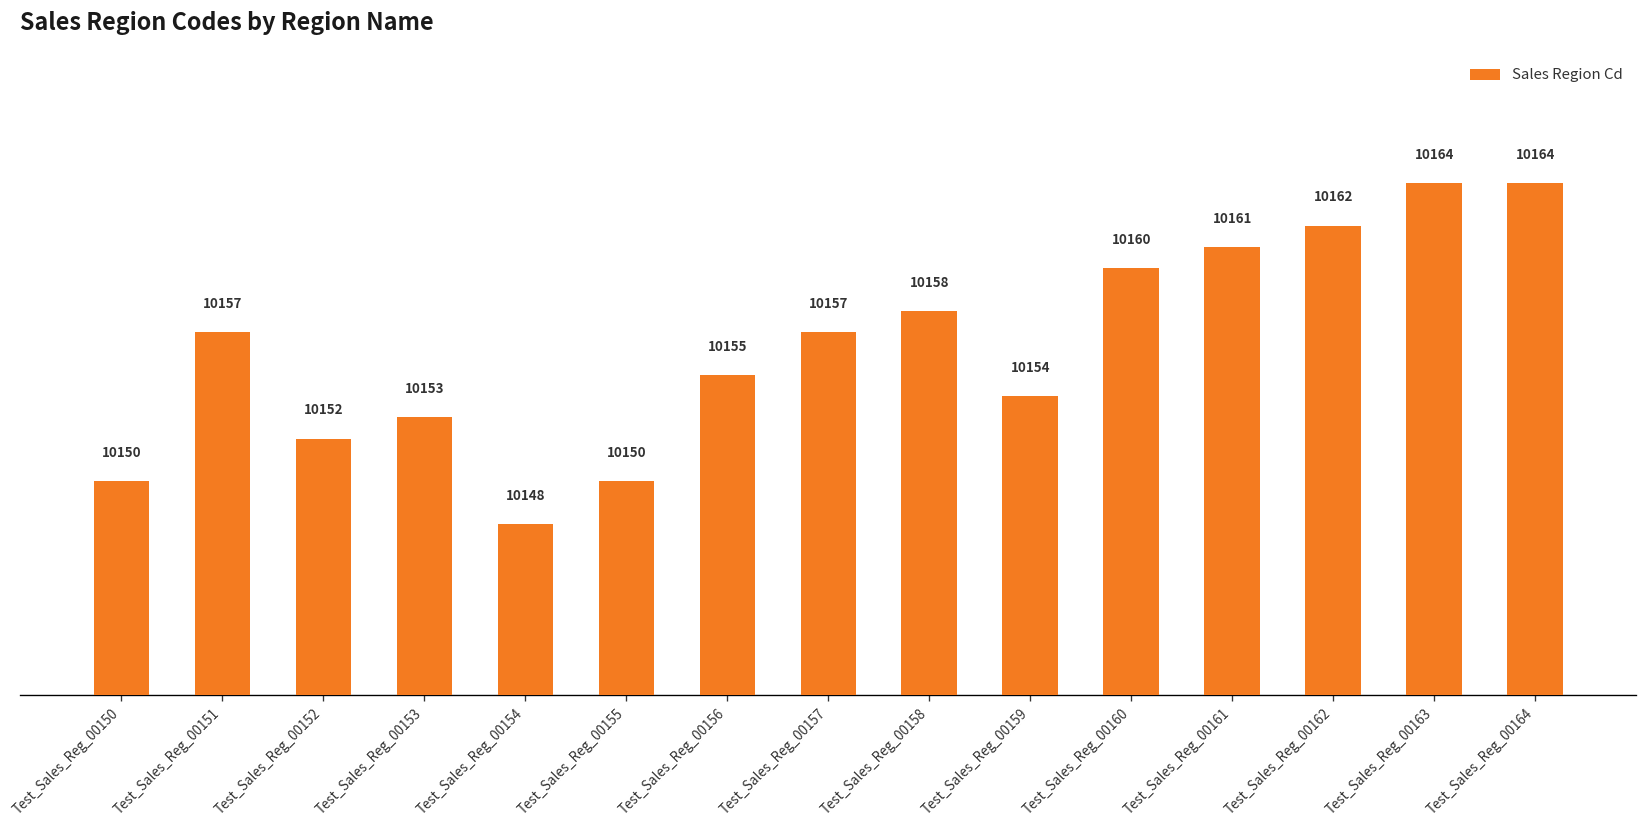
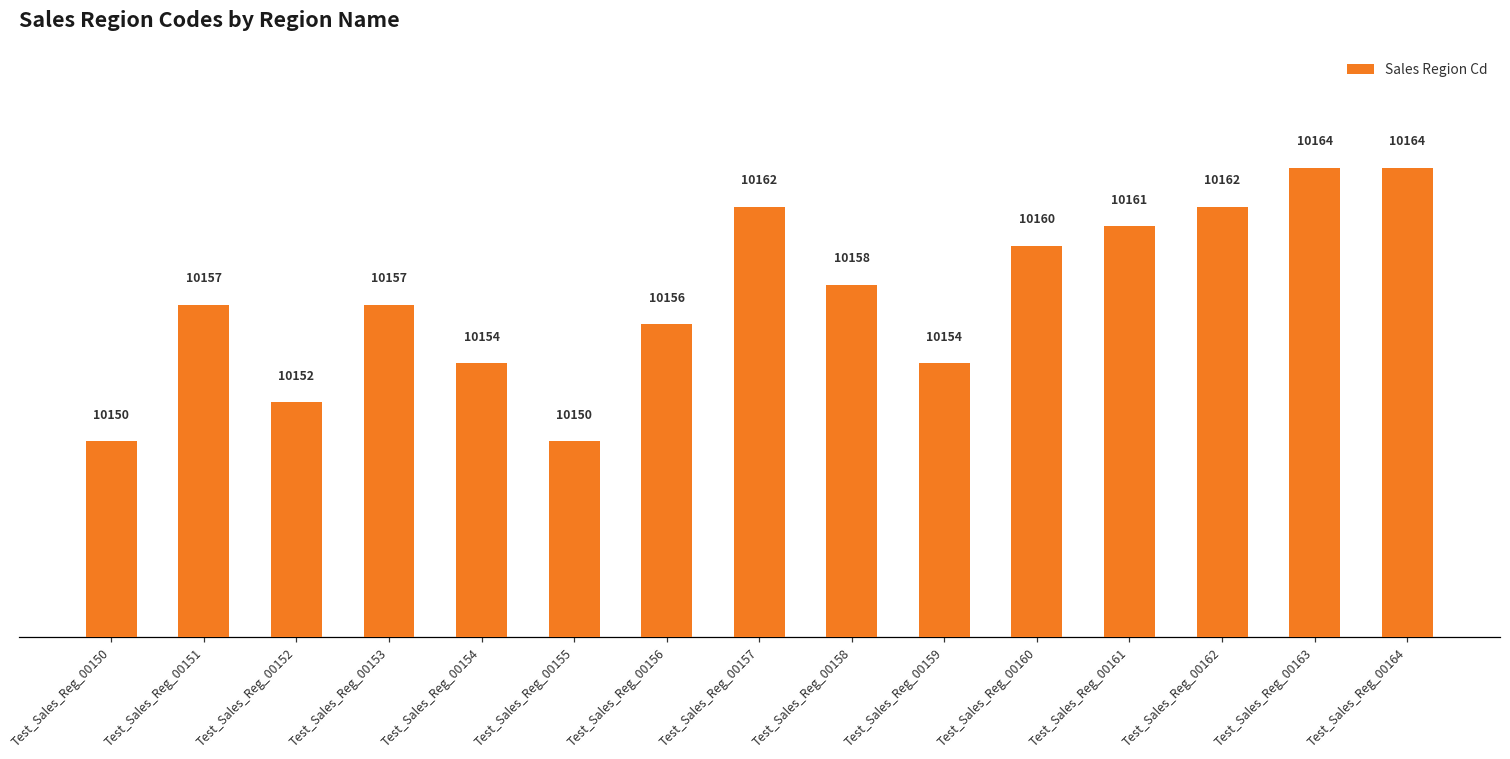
Test_Sales_Reg_00153: 10153 -> 10157
Test_Sales_Reg_00154: 10148 -> 10154
Test_Sales_Reg_00156: 10155 -> 10156
Test_Sales_Reg_00157: 10157 -> 10162
